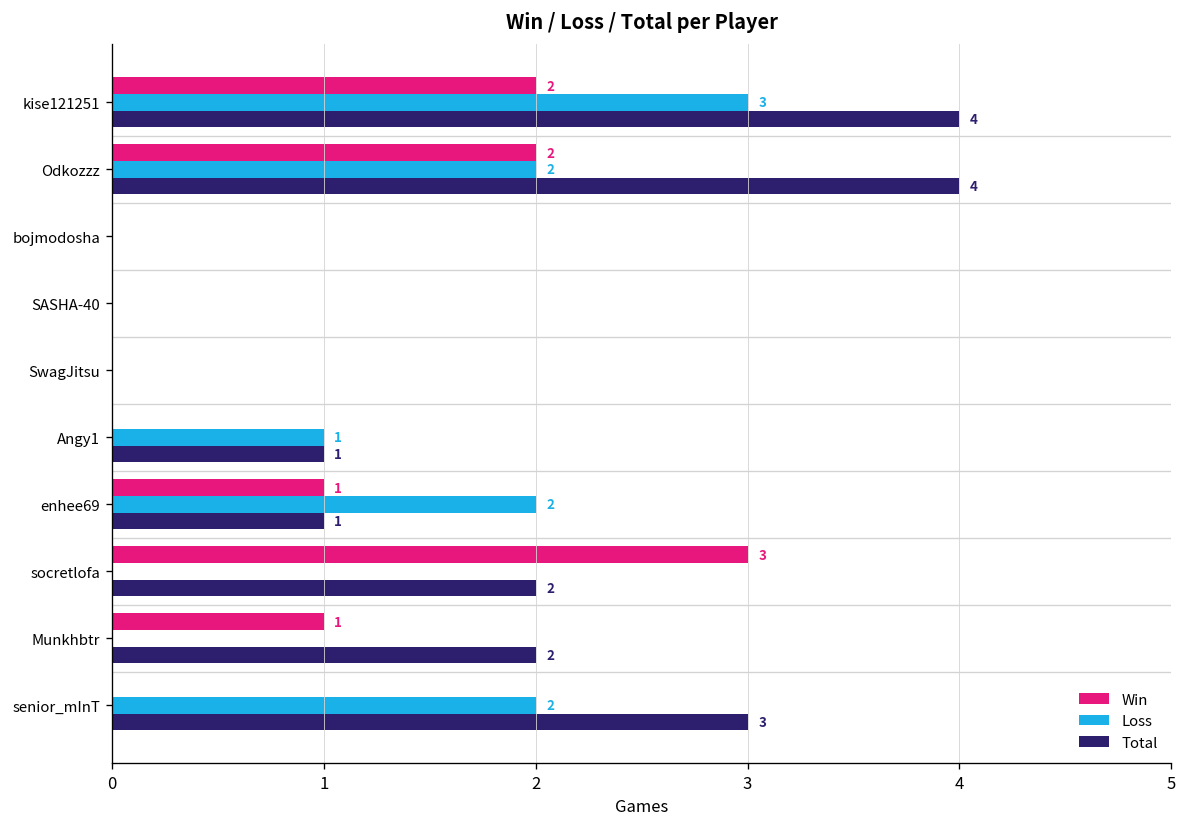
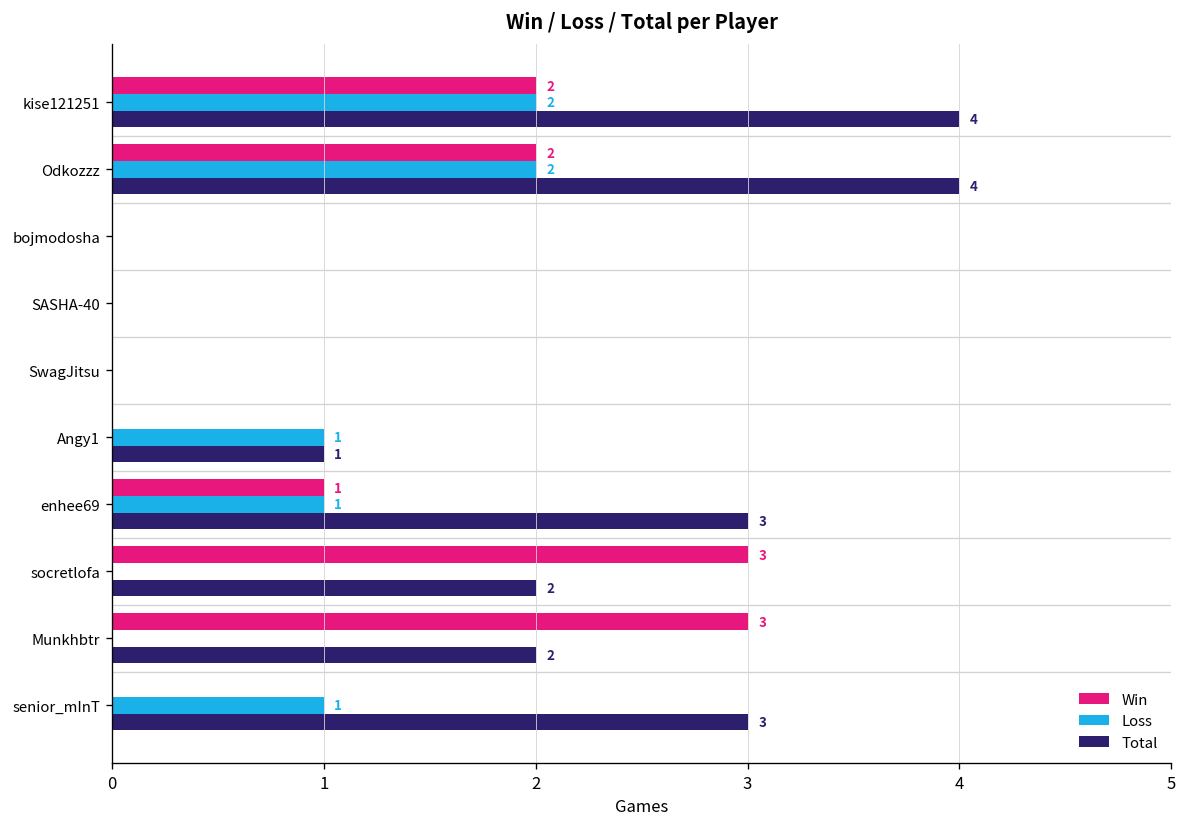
Loss, kise121251: 3 -> 2
Loss, enhee69: 2 -> 1
Total, enhee69: 1 -> 3
Win, Munkhbtr: 1 -> 3
Loss, senior_mInT: 2 -> 1
